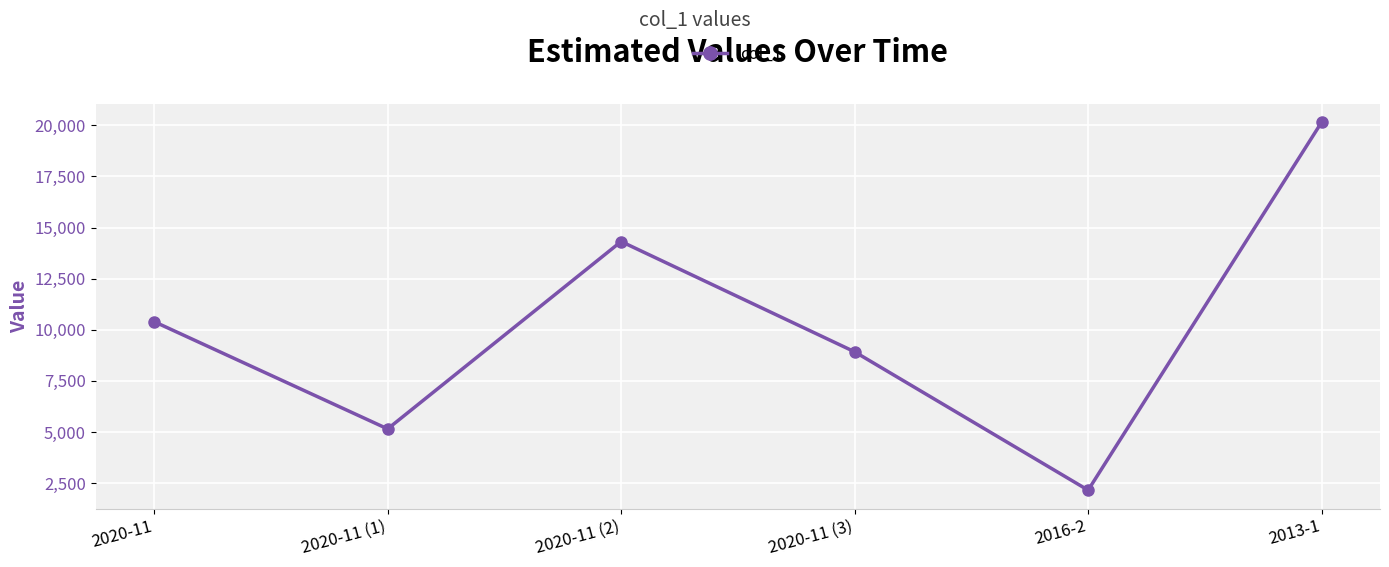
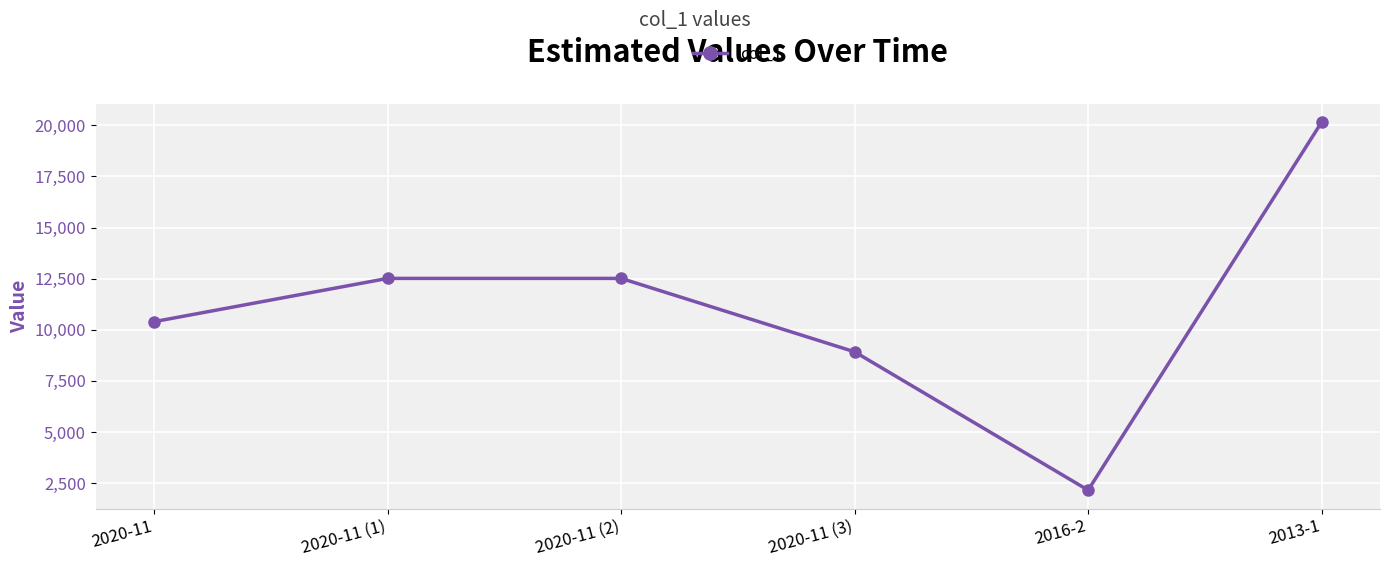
2020-11 (1): 5,200 -> 12,500
2020-11 (2): 14,300 -> 12,500
